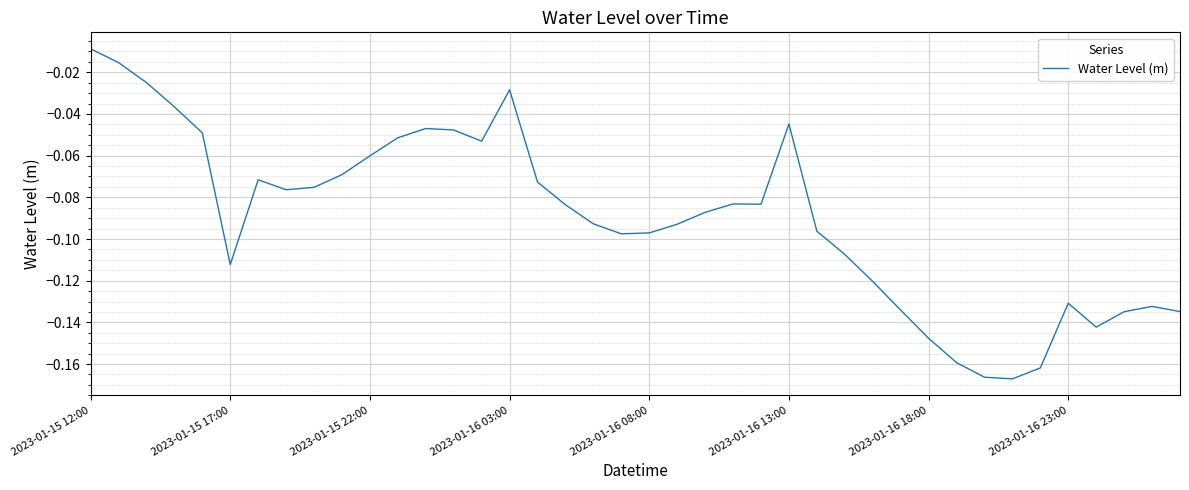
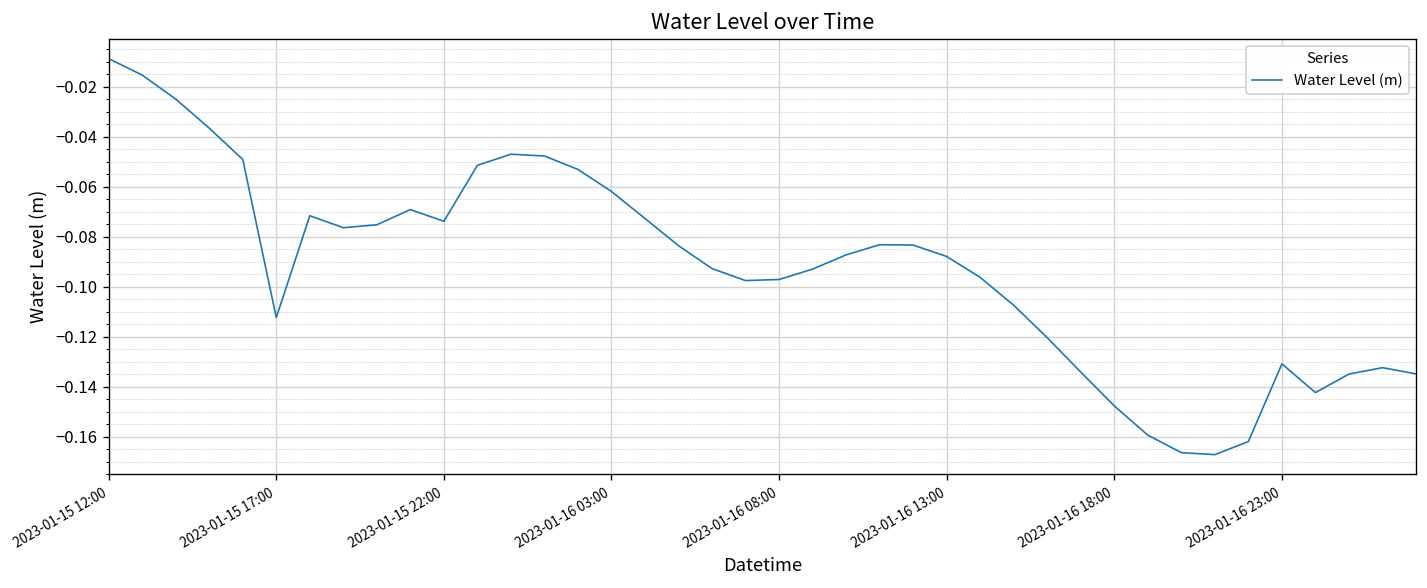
2023-01-15 22:00: -0.060 -> -0.074
2023-01-16 03:00: -0.028 -> -0.062
2023-01-16 13:00: -0.045 -> -0.088
